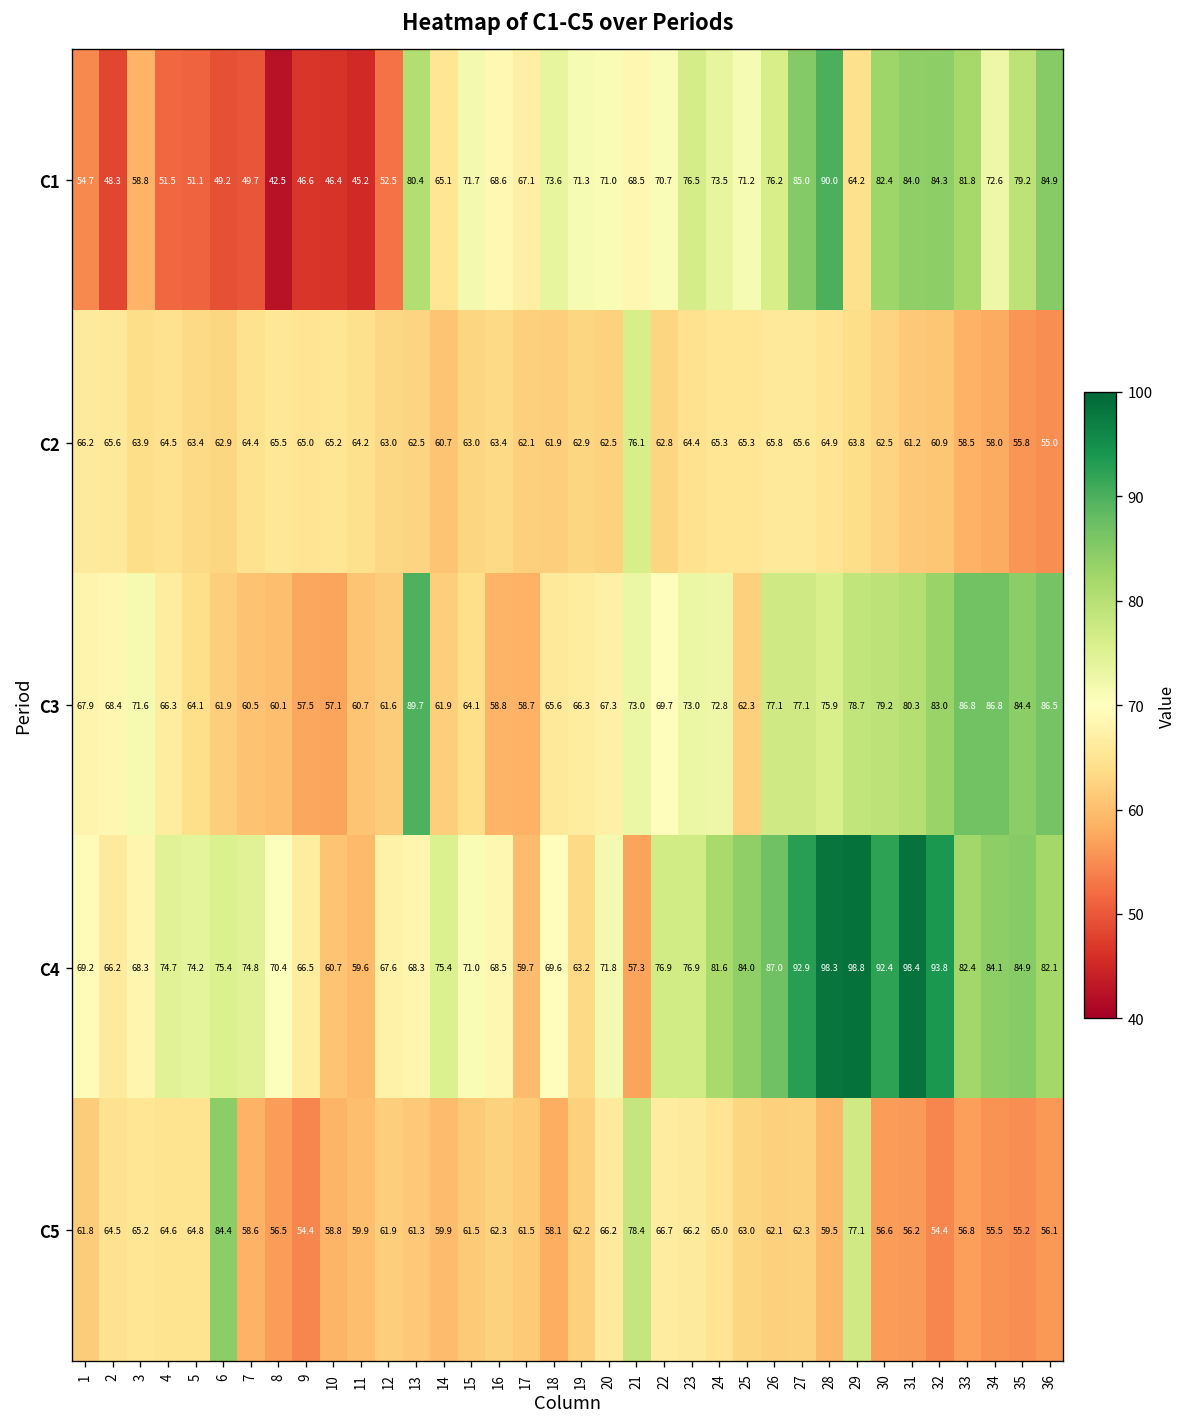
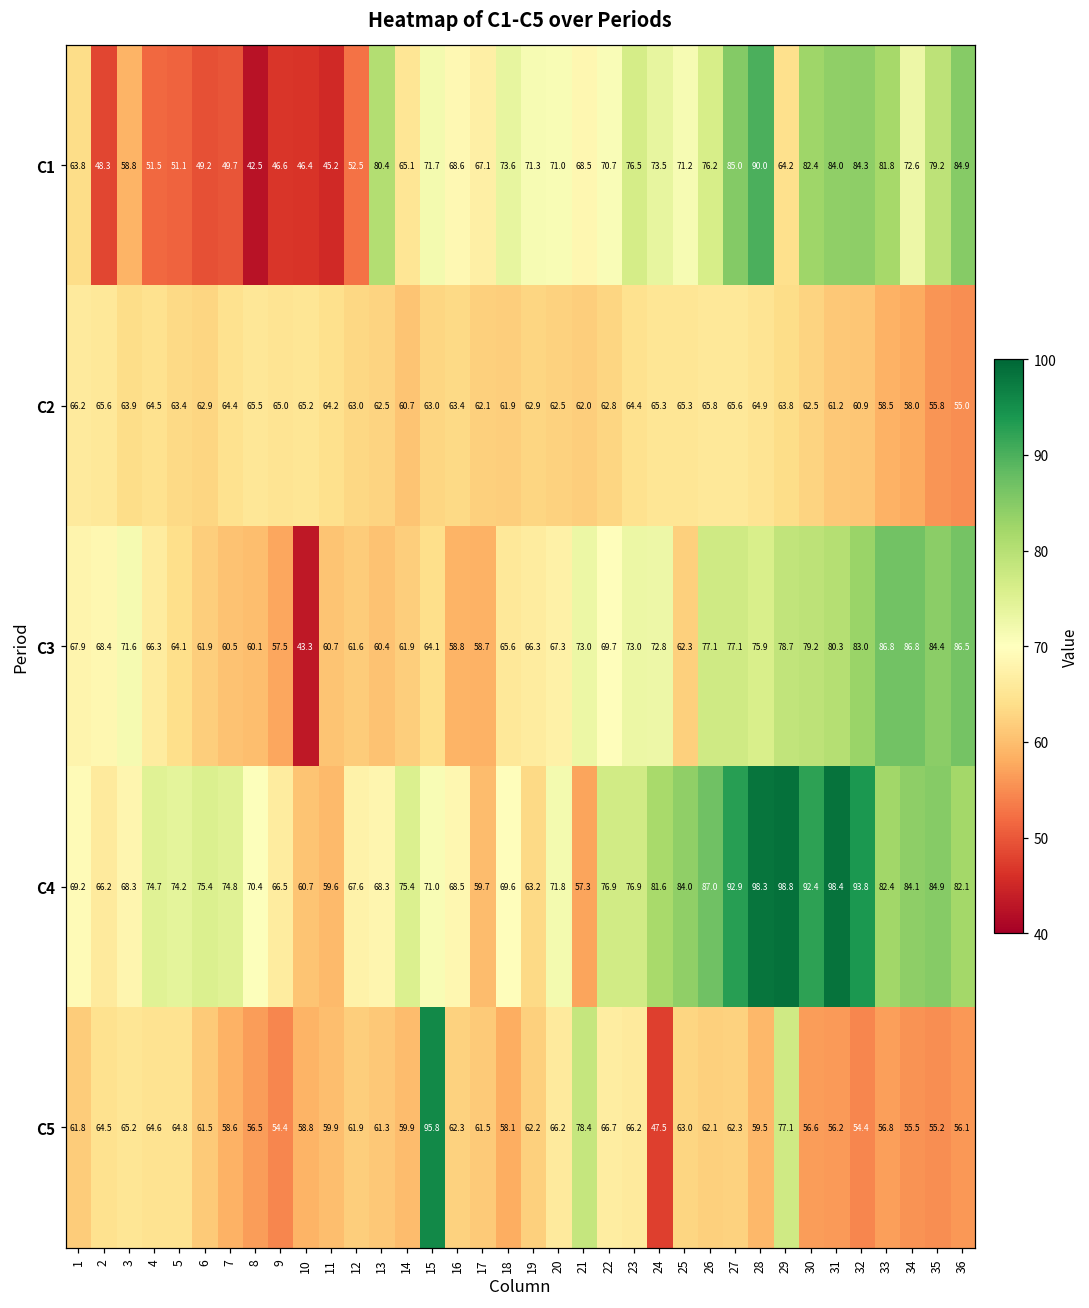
C1, 1: 54.7 -> 63.8
C2, 21: 76.1 -> 62.0
C3, 10: 57.1 -> 43.3
C3, 13: 89.7 -> 60.4
C5, 6: 84.4 -> 61.5
C5, 15: 61.5 -> 95.8
C5, 24: 65.0 -> 47.5
